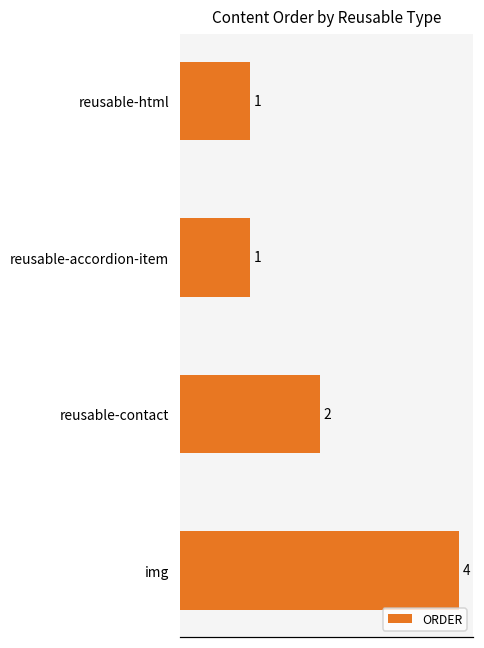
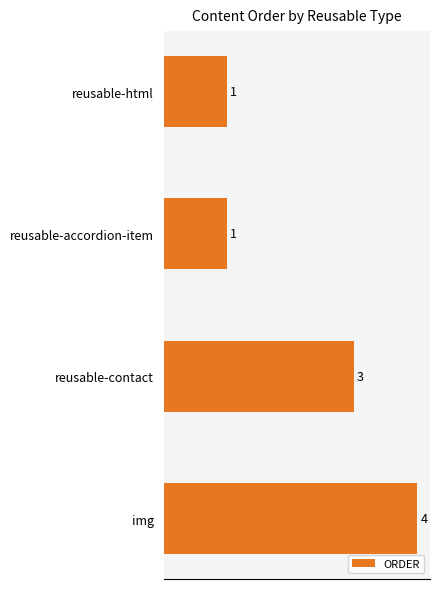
reusable-contact: 2 -> 3
